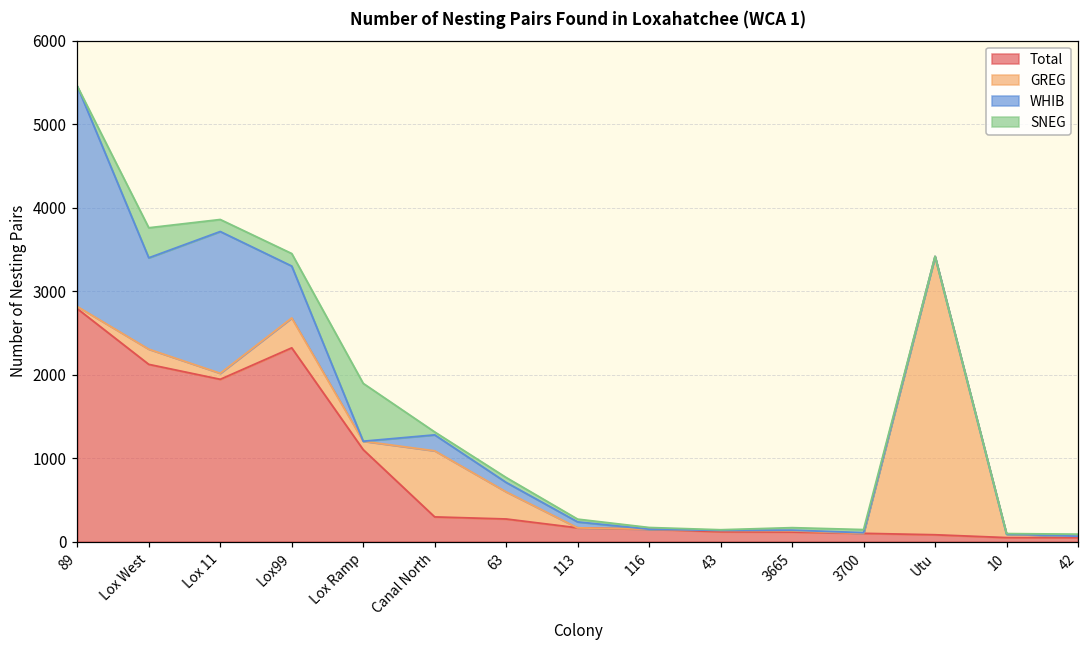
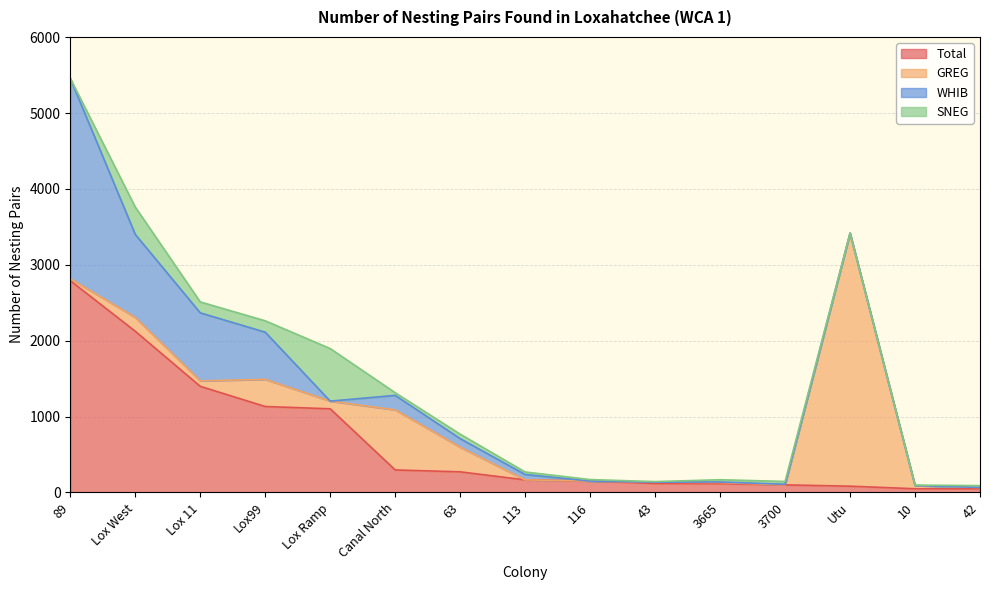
Total, Lox 11: 1900 -> 1400
WHIB, Lox 11: 1700 -> 900
Total, Lox99: 2300 -> 1100
